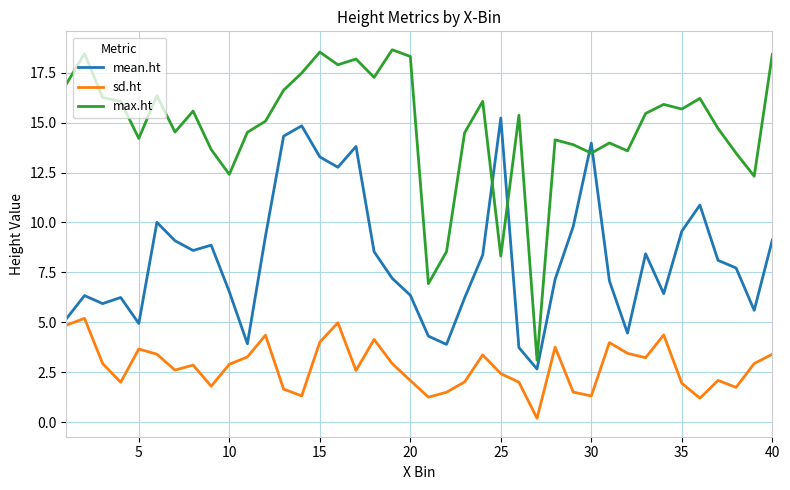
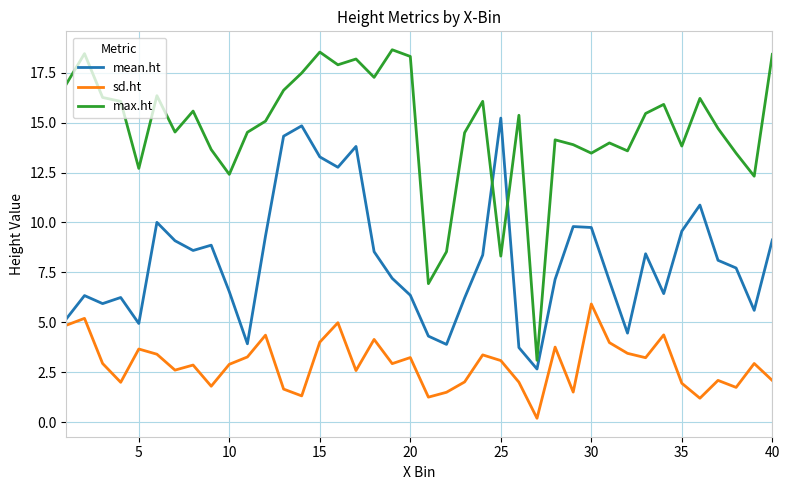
max.ht, 5: 14.2 -> 12.7
sd.ht, 20: 2.1 -> 3.2
sd.ht, 25: 2.4 -> 3.1
mean.ht, 30: 14.0 -> 9.7
sd.ht, 30: 1.3 -> 5.9
max.ht, 35: 15.7 -> 13.8
sd.ht, 40: 3.4 -> 2.1
